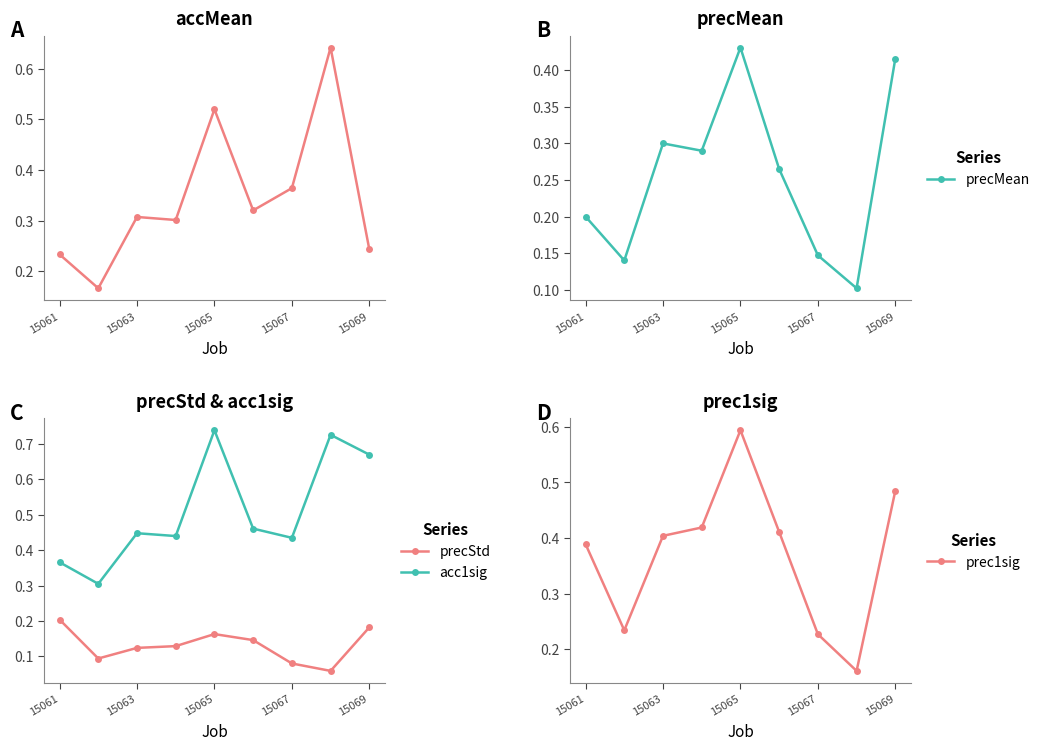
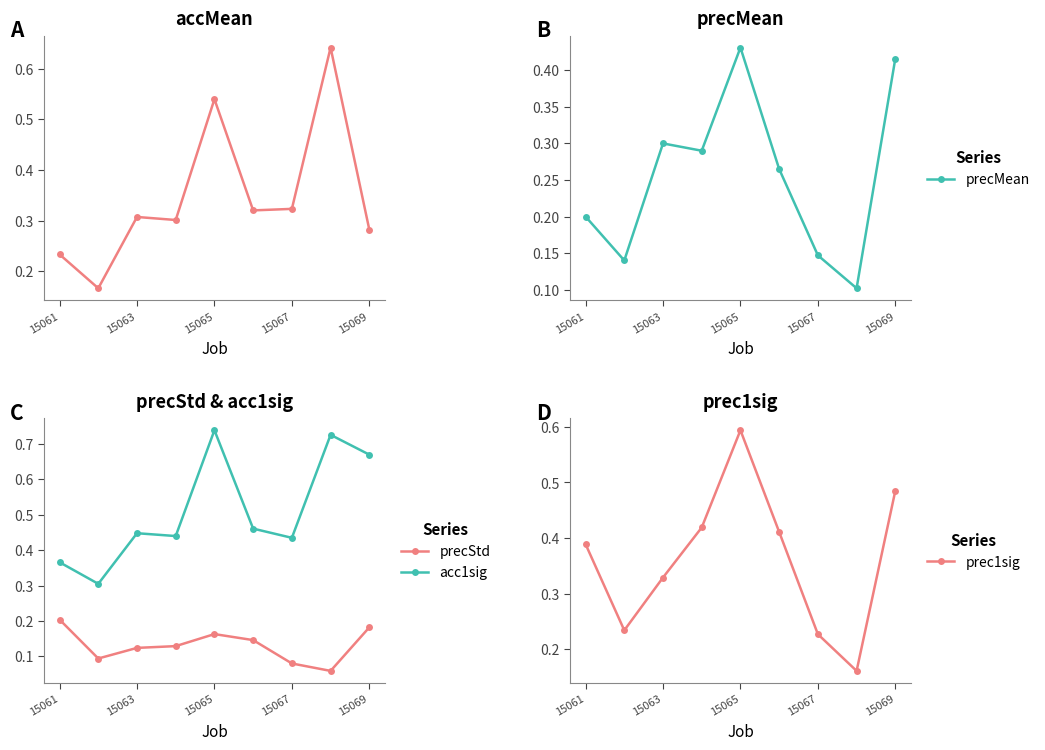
accMean, 15065: 0.52 -> 0.54
accMean, 15067: 0.36 -> 0.32
accMean, 15069: 0.24 -> 0.28
prec1sig, 15063: 0.40 -> 0.33
